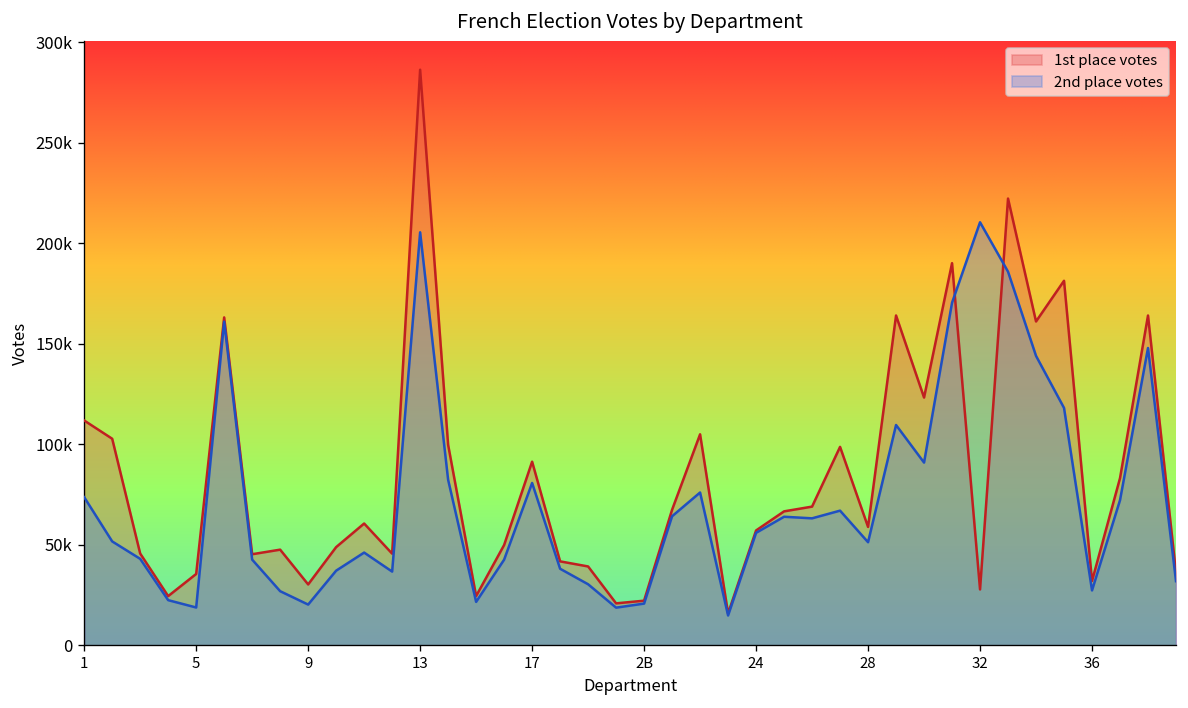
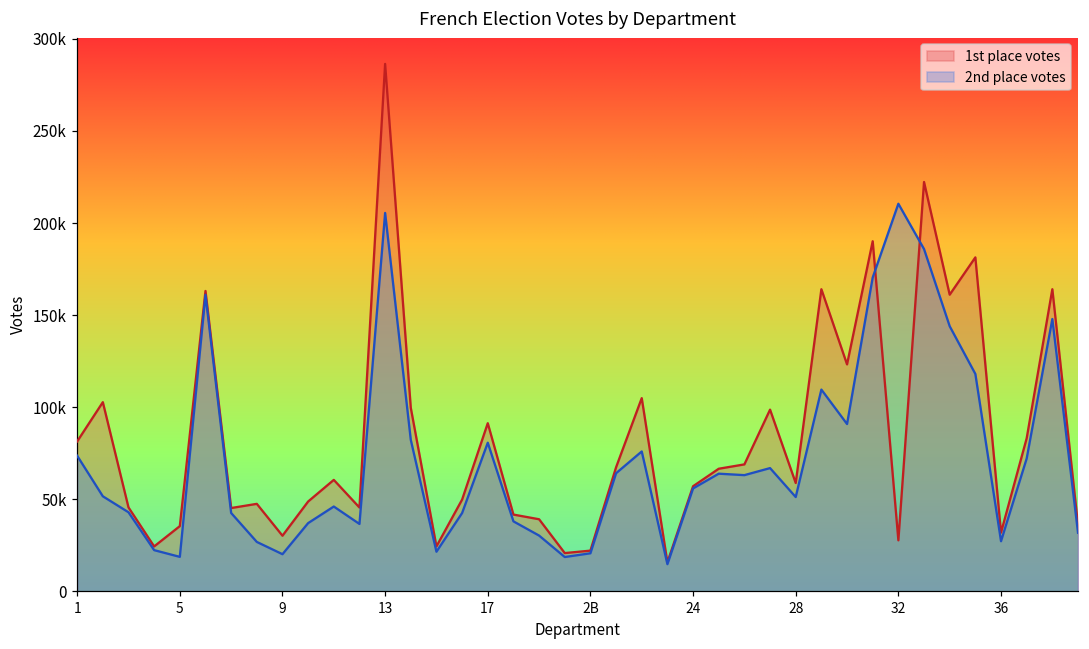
1st place votes, 1: 112000 -> 81000
